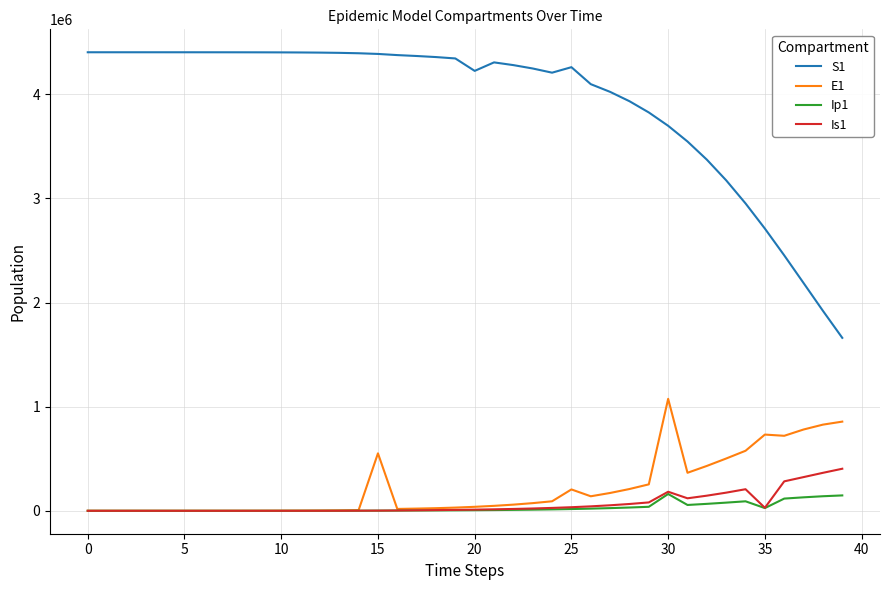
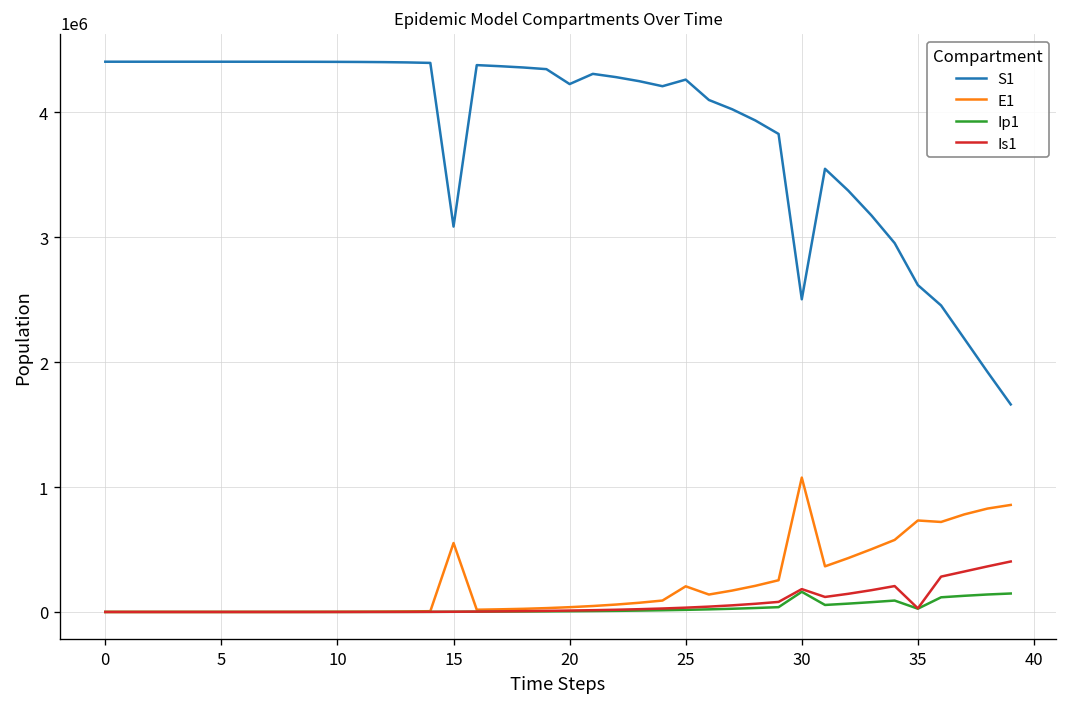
S1, 15: 4390000 -> 3080000
S1, 30: 3700000 -> 2500000
S1, 35: 2710000 -> 2620000
